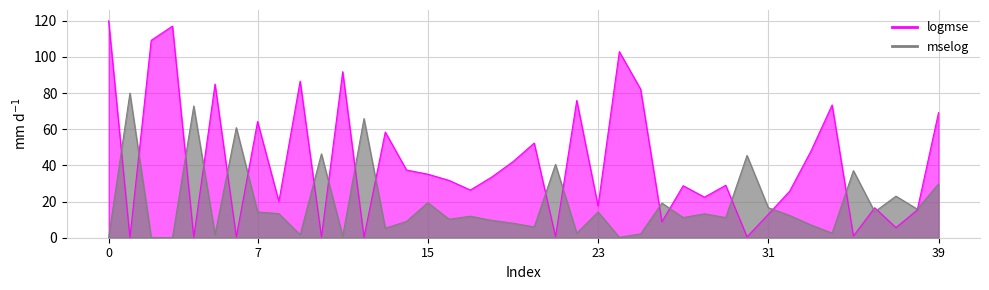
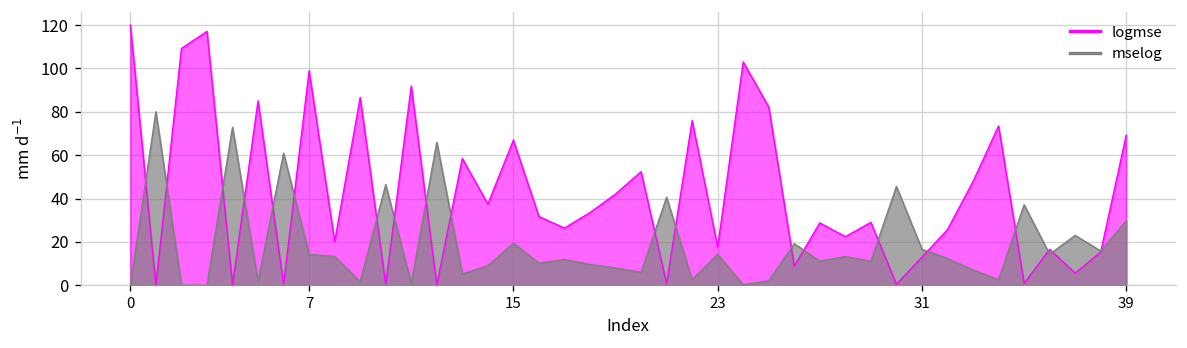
logmse, 7: 64 -> 99
logmse, 15: 35 -> 67
